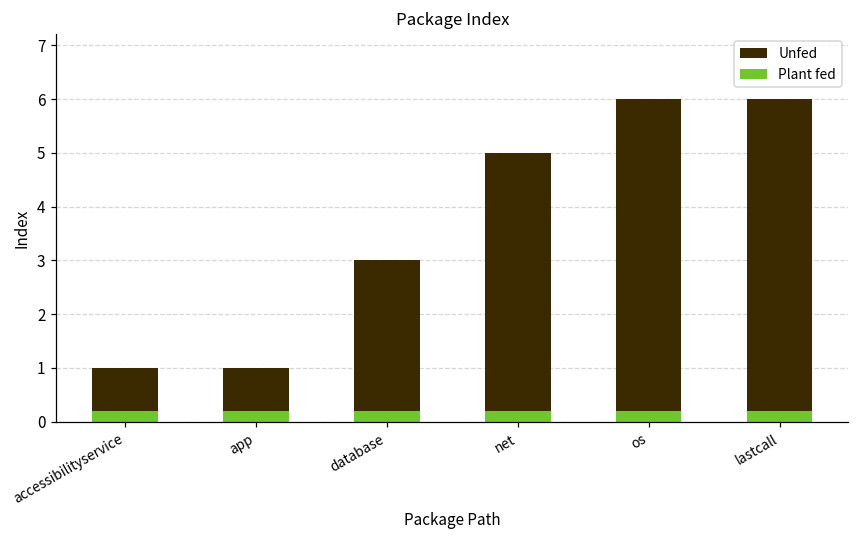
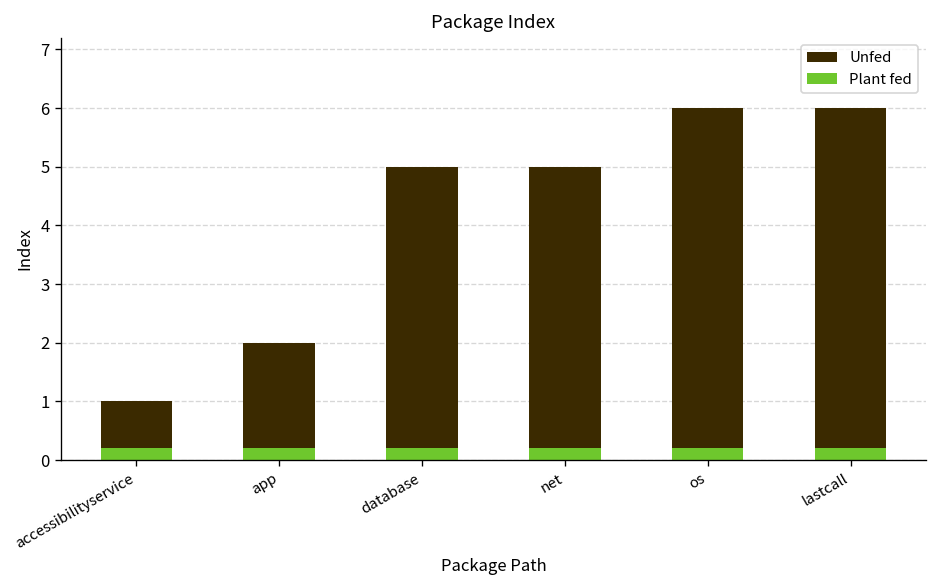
Unfed, app: 1 -> 2
Unfed, database: 3 -> 5
